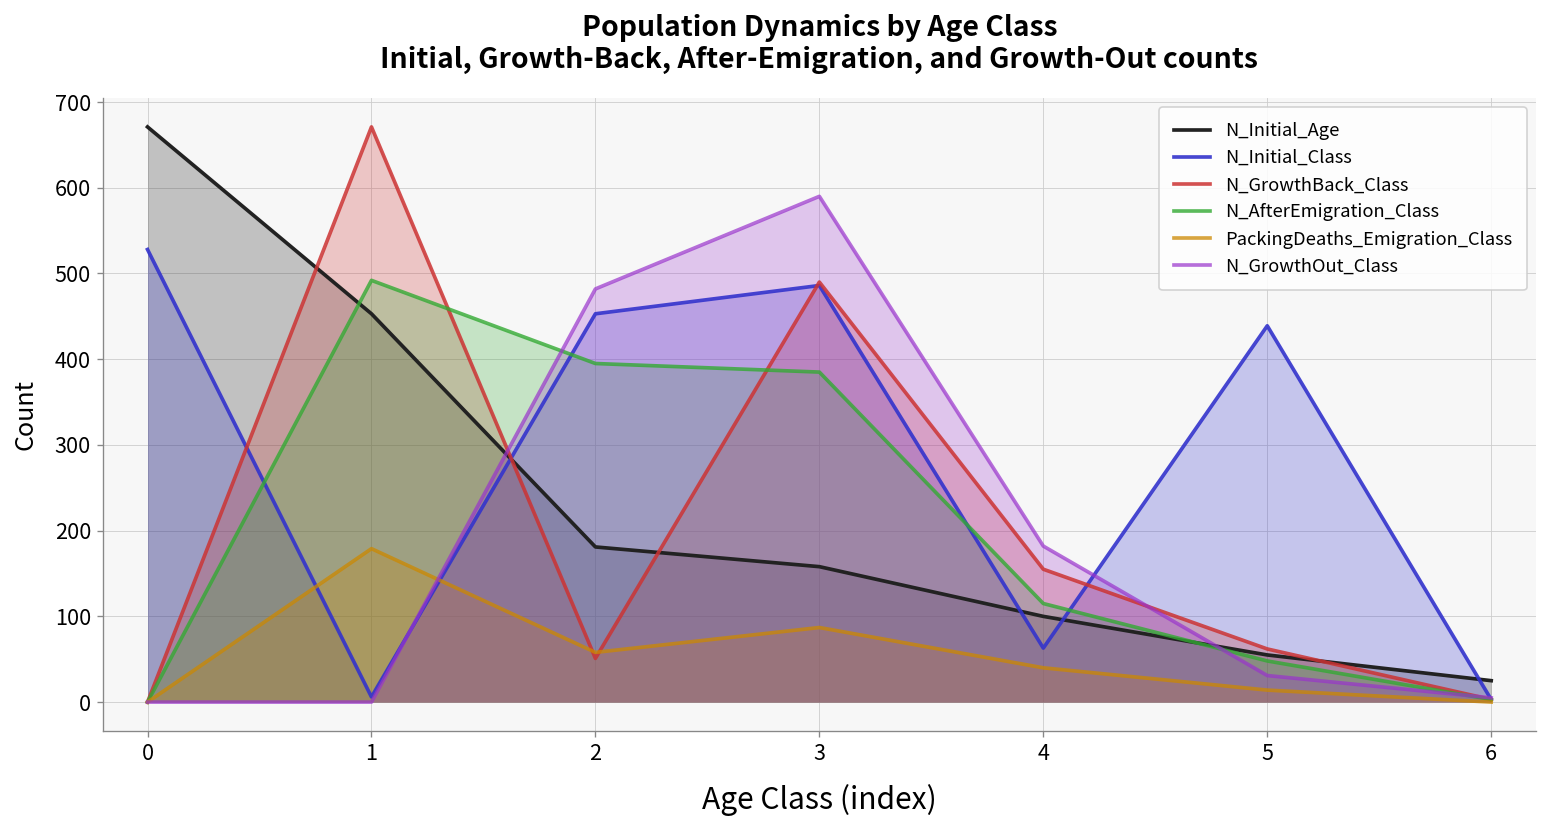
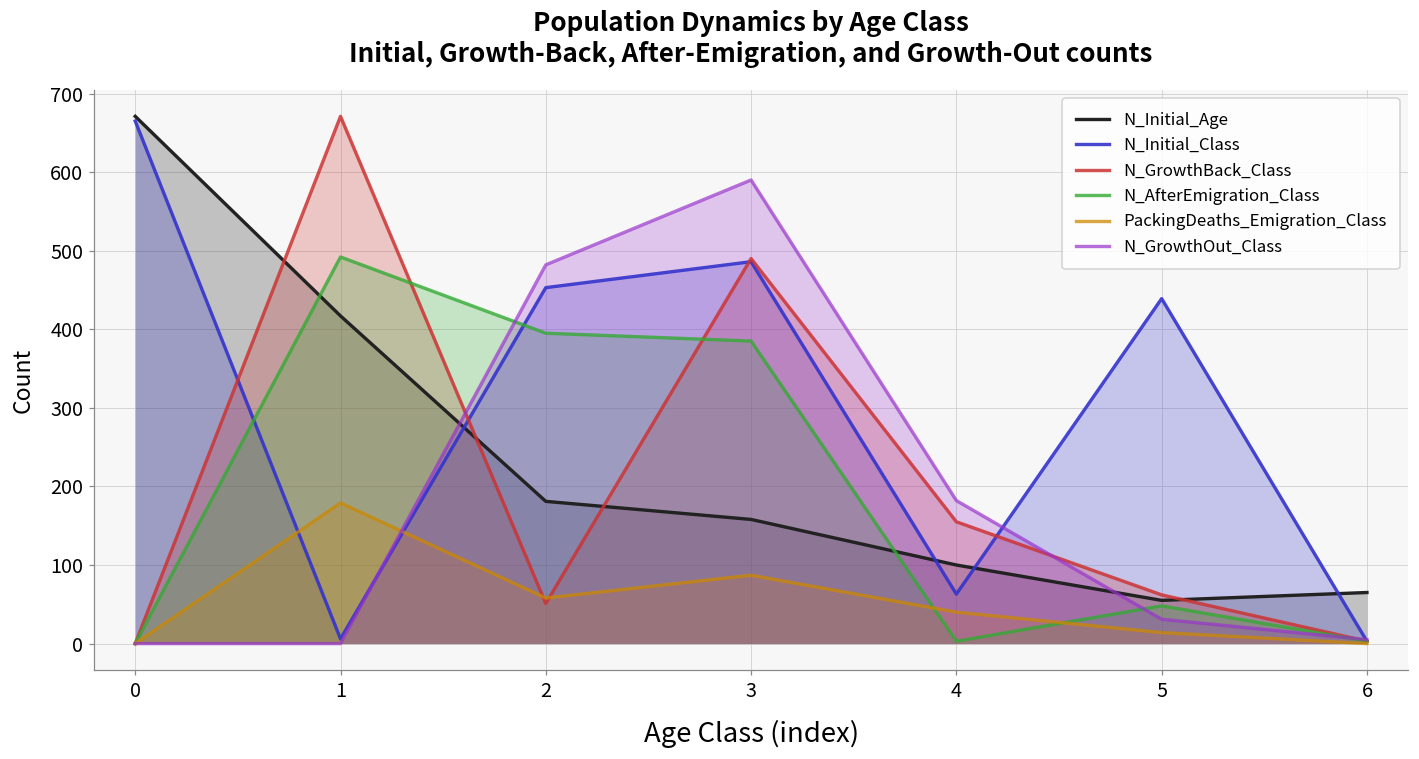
N_Initial_Class, 0: 530 -> 670
N_Initial_Age, 1: 450 -> 420
N_AfterEmigration_Class, 4: 120 -> 0
N_Initial_Age, 6: 30 -> 70
